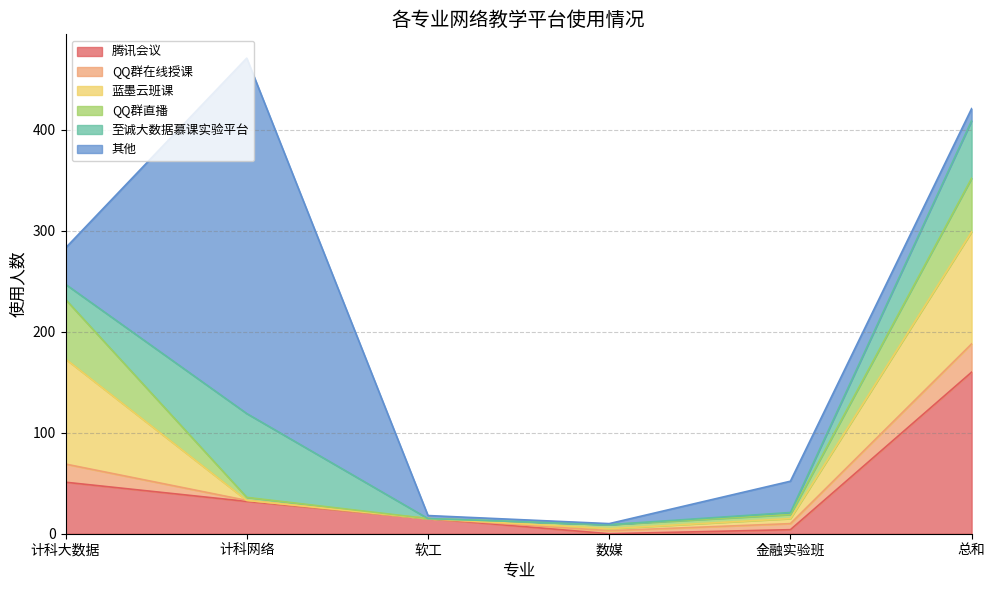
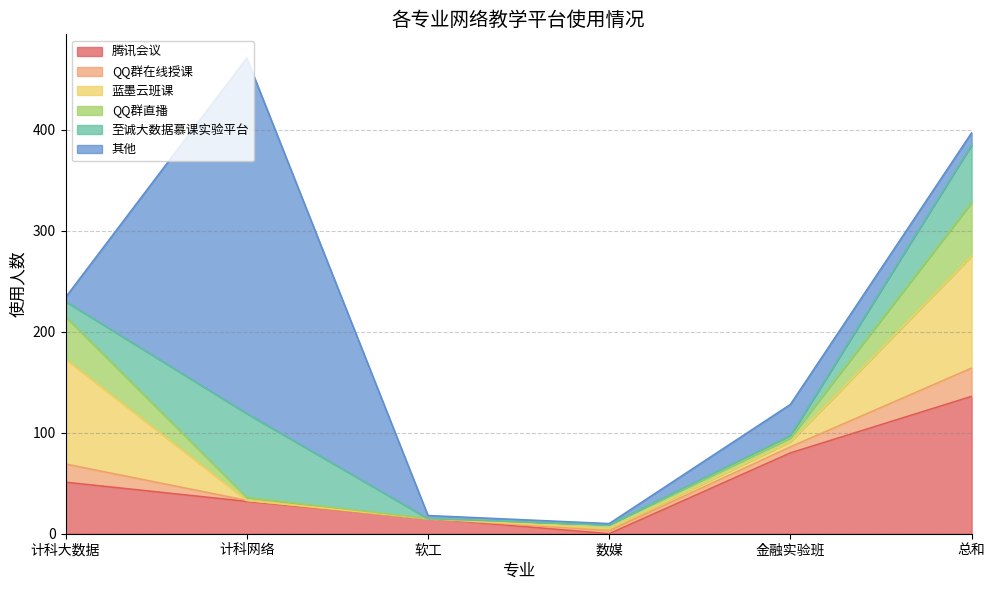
QQ群直播, 计科大数据: 59 -> 42
其他, 计科大数据: 36 -> 4
腾讯会议, 金融实验班: 4 -> 80
腾讯会议, 总和: 160 -> 136
